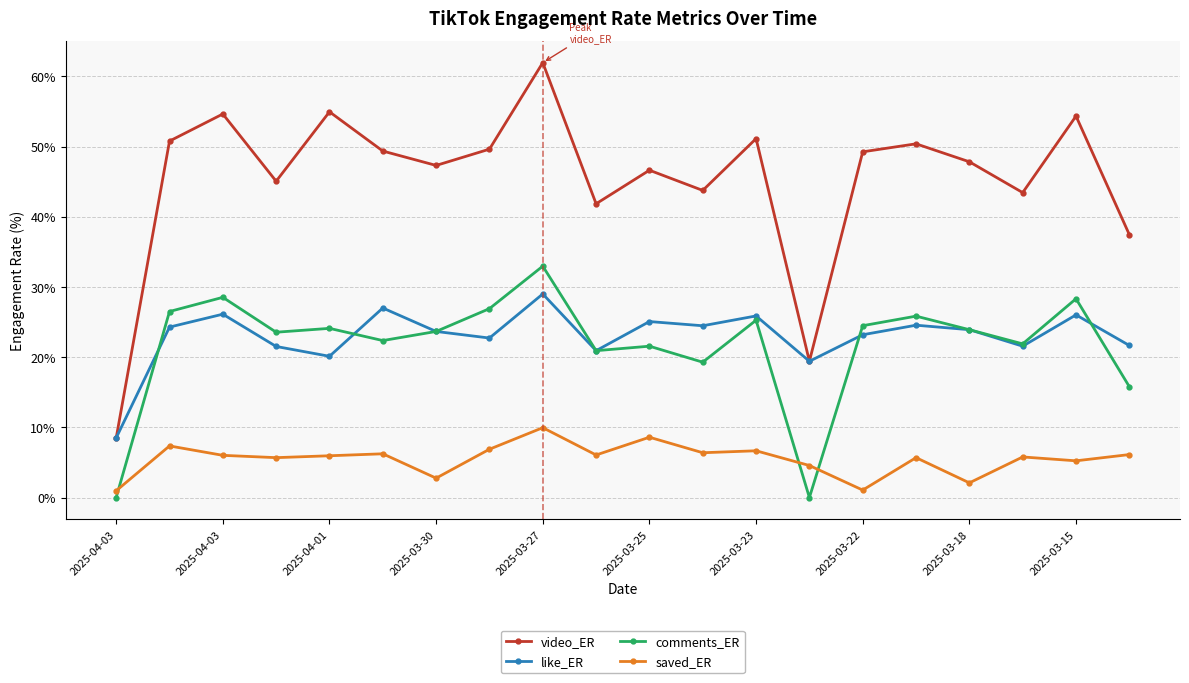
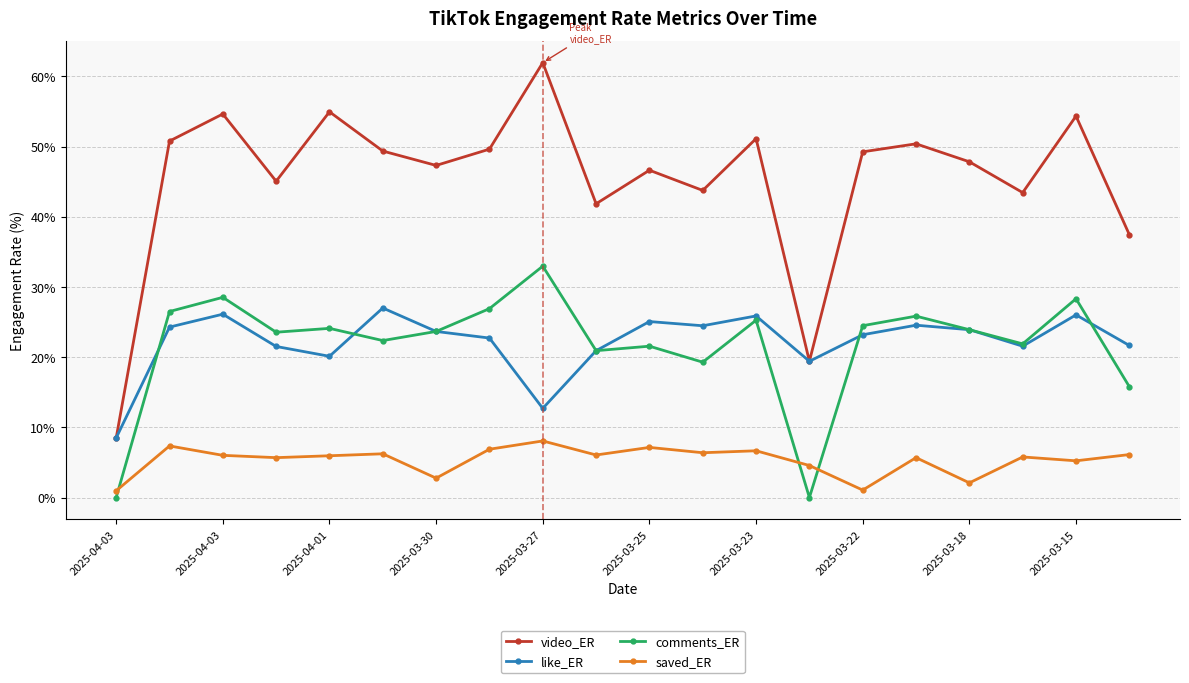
like_ER, 2025-03-27: 29% -> 13%
saved_ER, 2025-03-27: 10% -> 8%
saved_ER, 2025-03-25: 9% -> 7%
